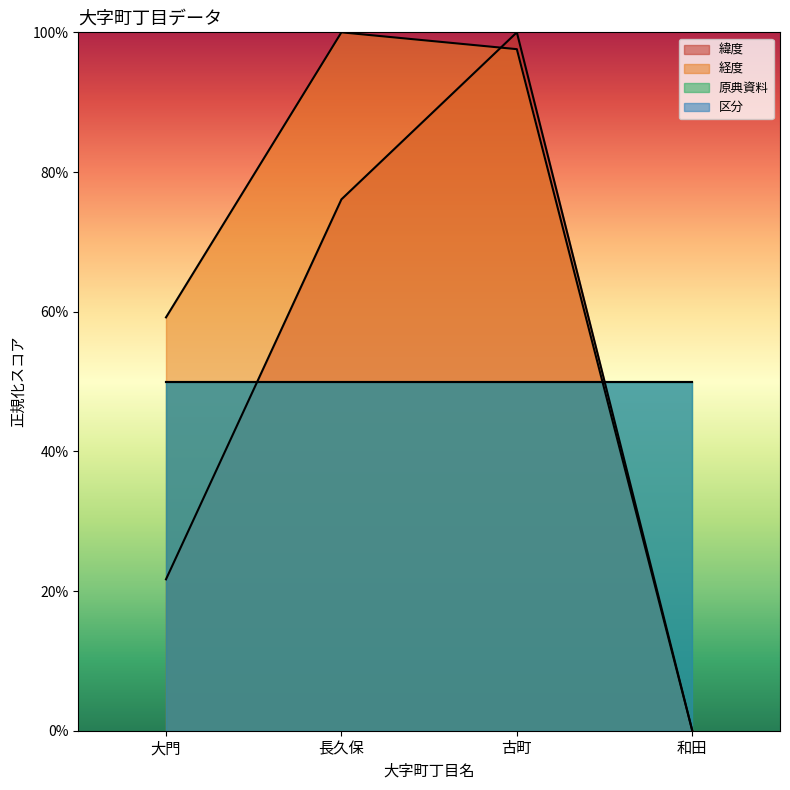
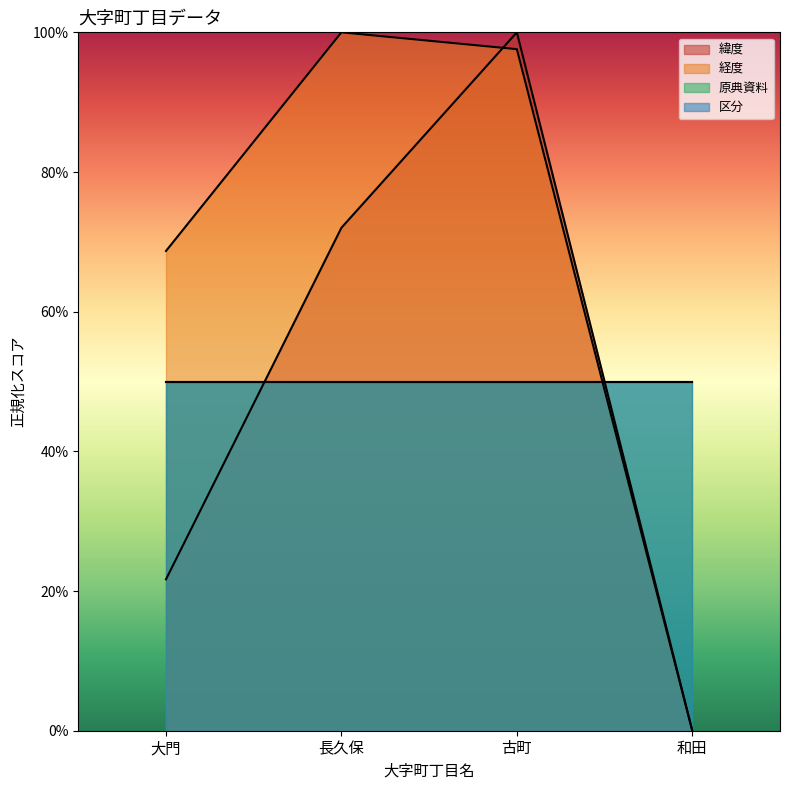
経度, 大門: 59% -> 69%
緯度, 長久保: 76% -> 72%
